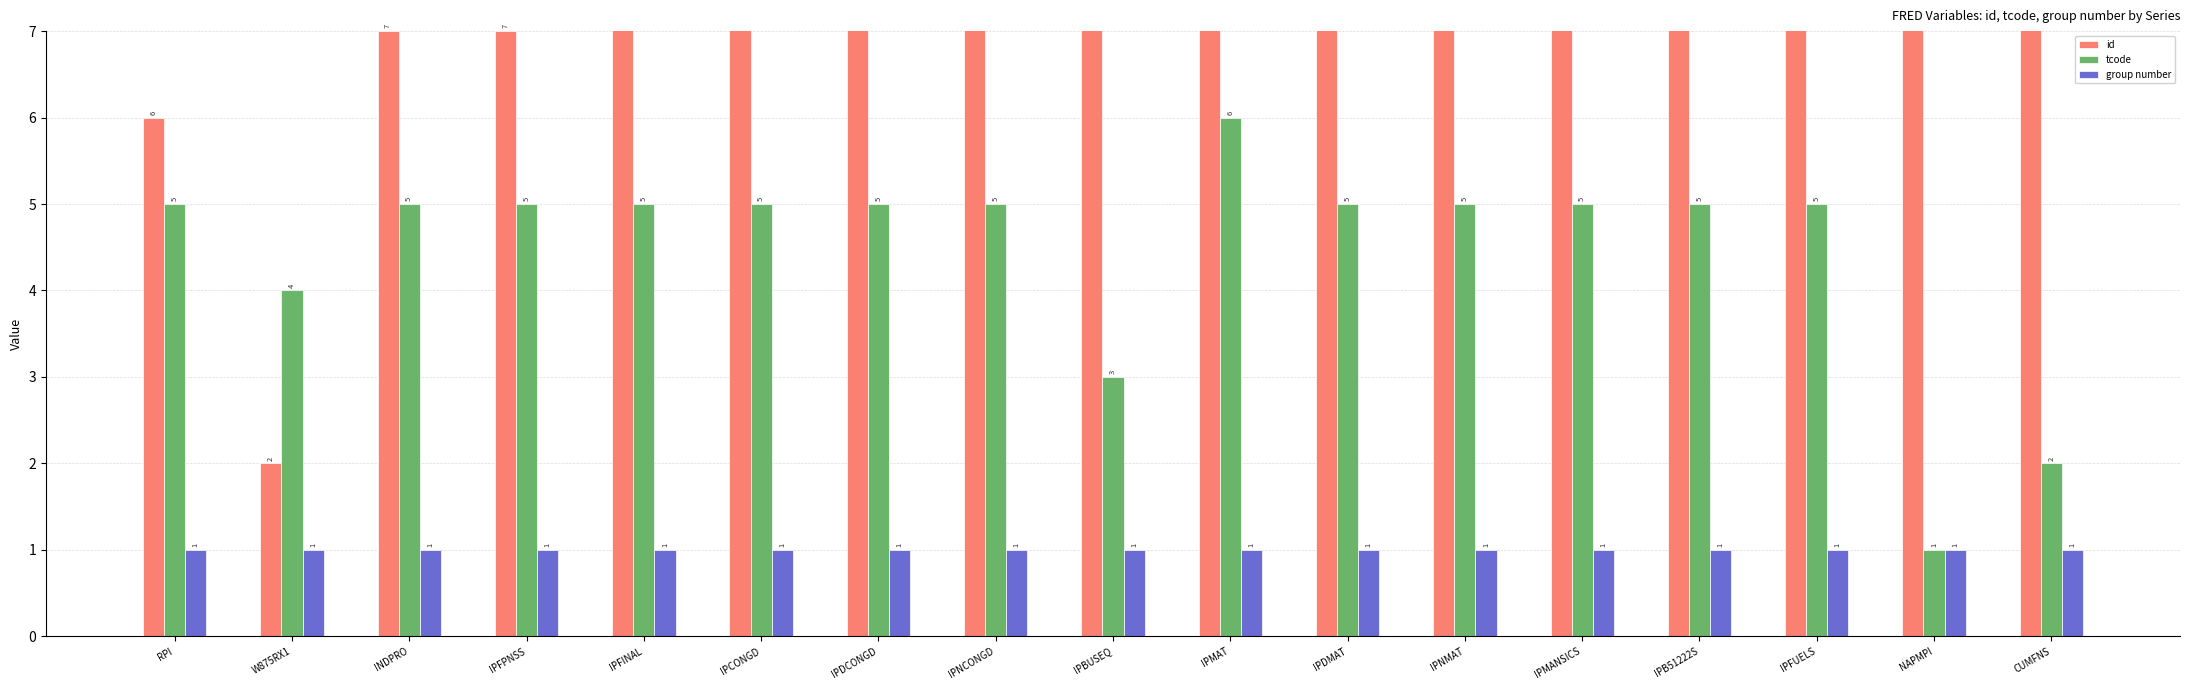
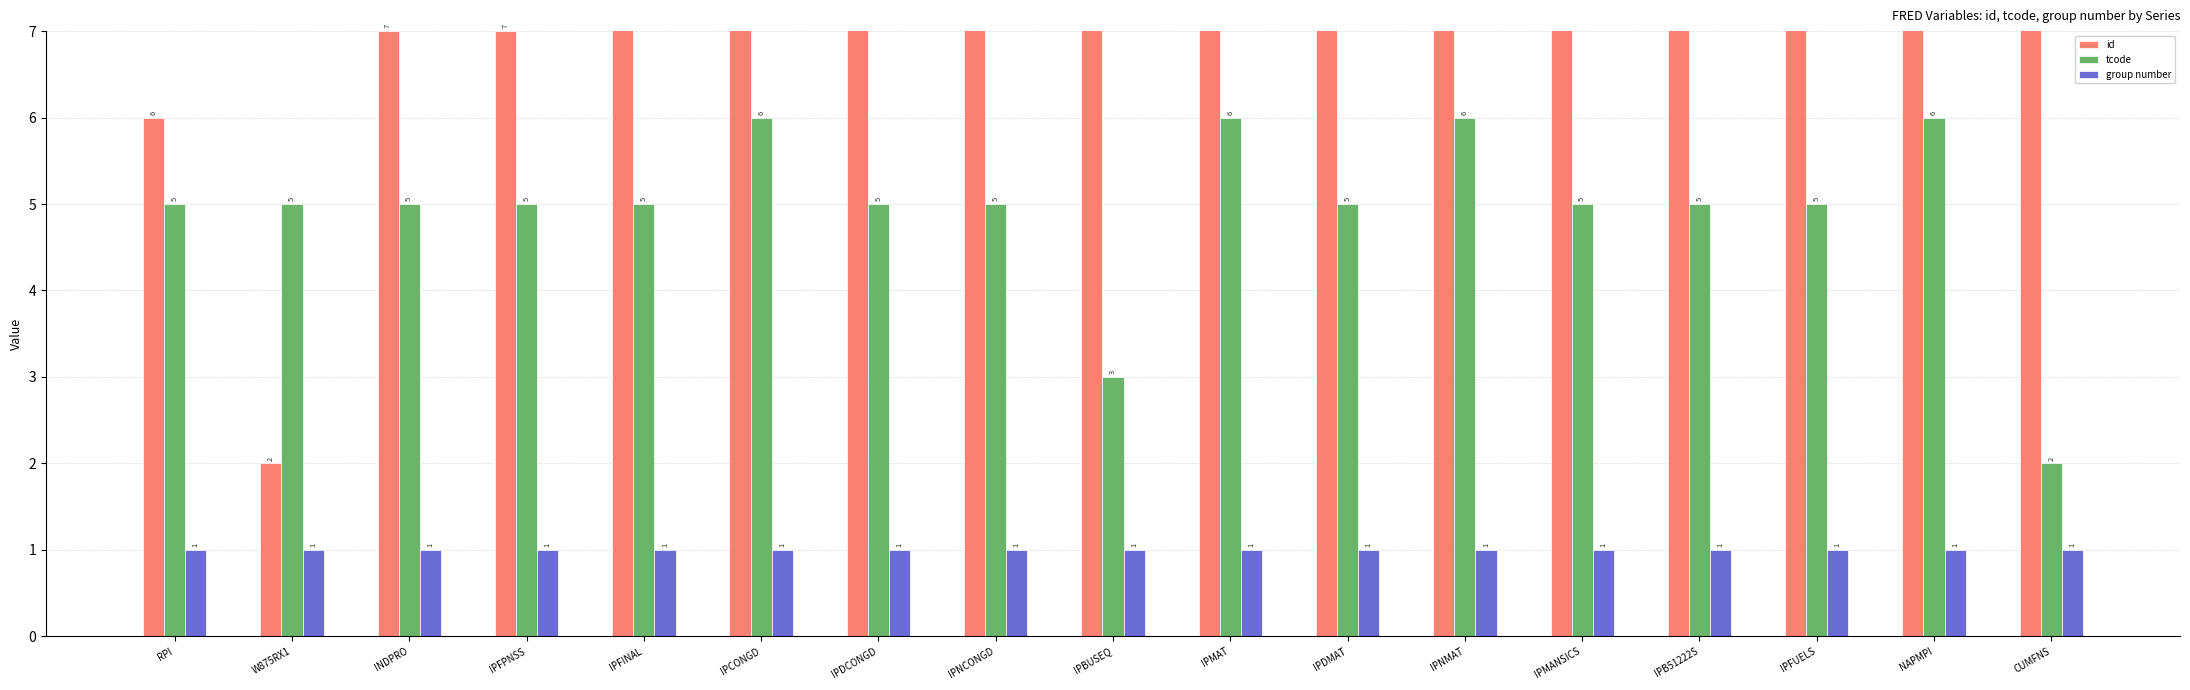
tcode, W875RX1: 4 -> 5
tcode, IPCONGD: 5 -> 6
tcode, IPNMAT: 5 -> 6
tcode, NAPMPI: 1 -> 6
